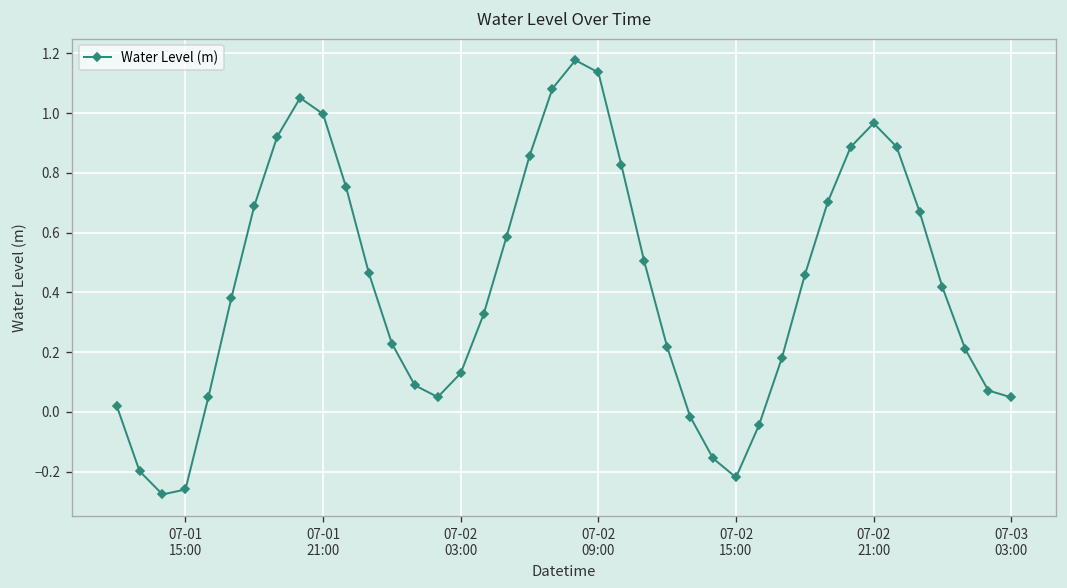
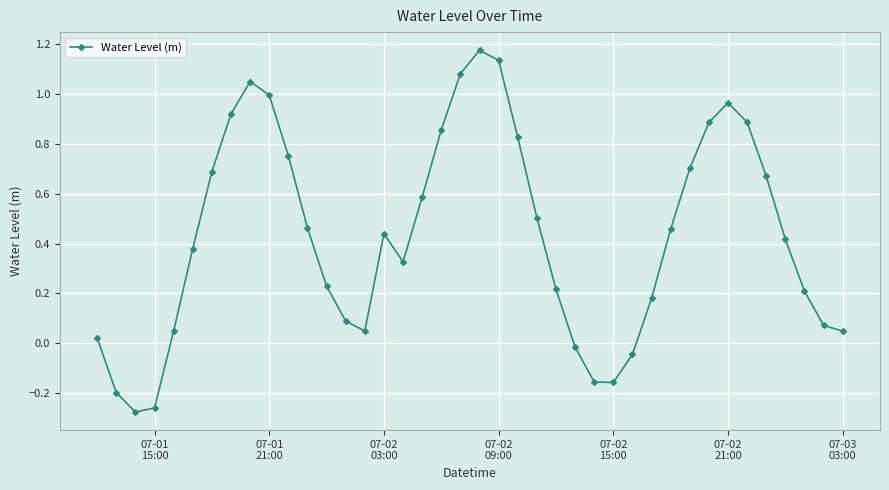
07-02 03:00: 0.13 -> 0.44
07-02 15:00: -0.22 -> -0.16
